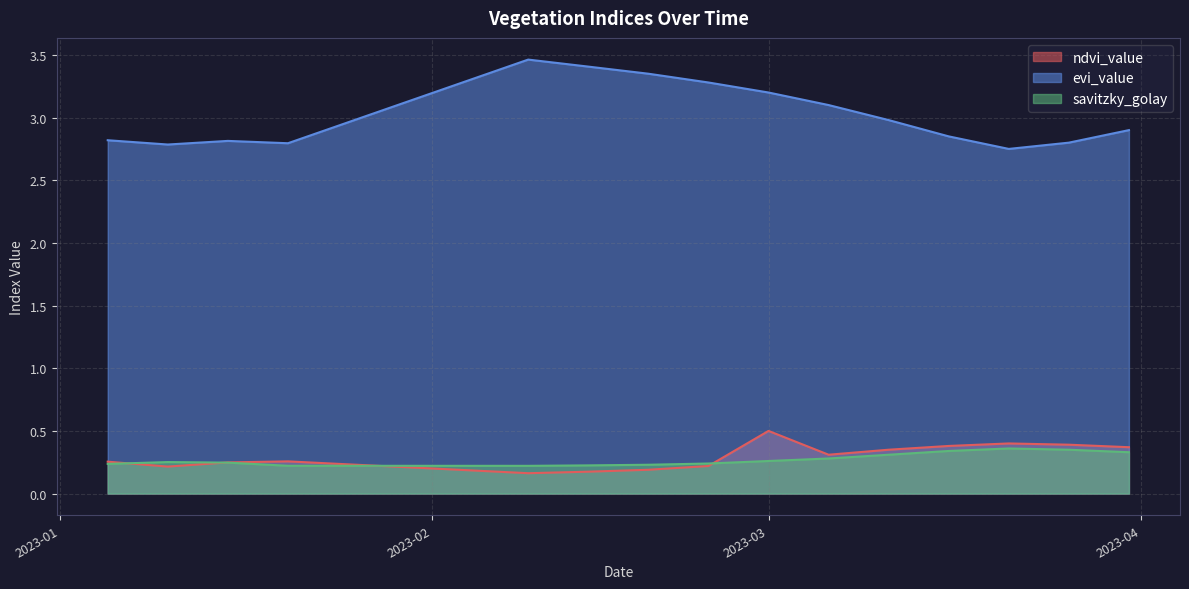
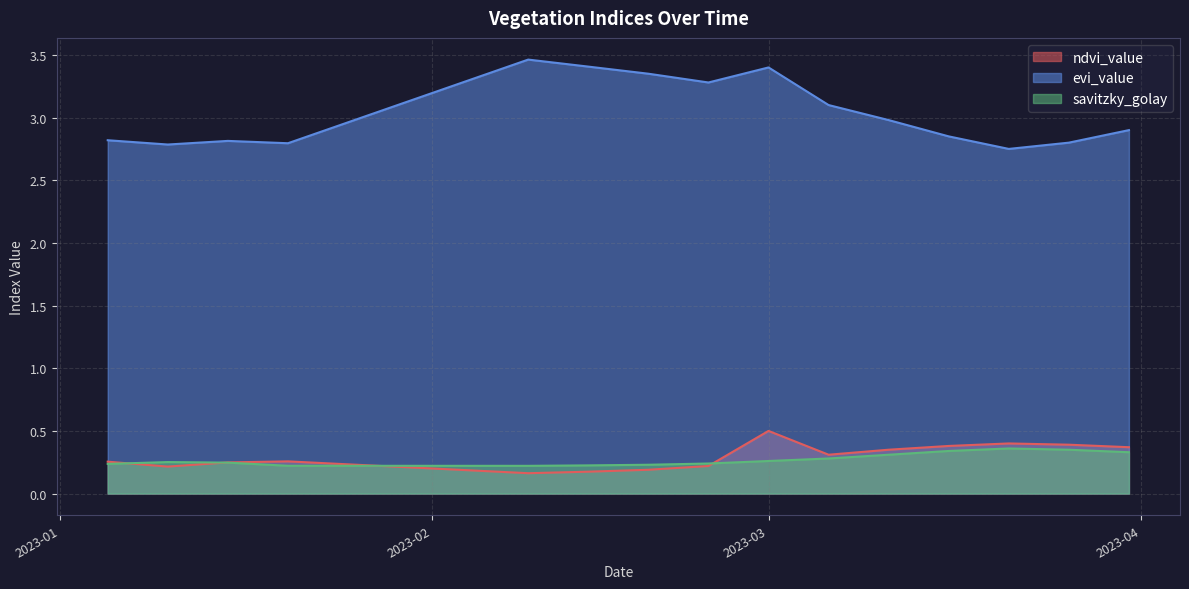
evi_value, 2023-03: 3.2 -> 3.4
